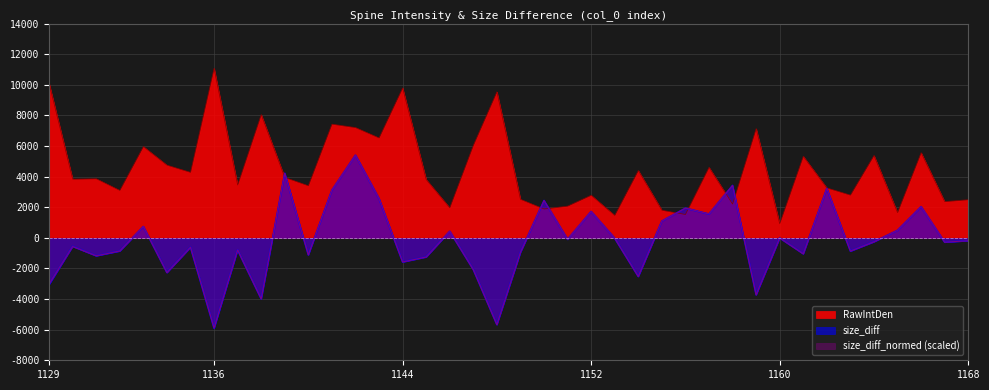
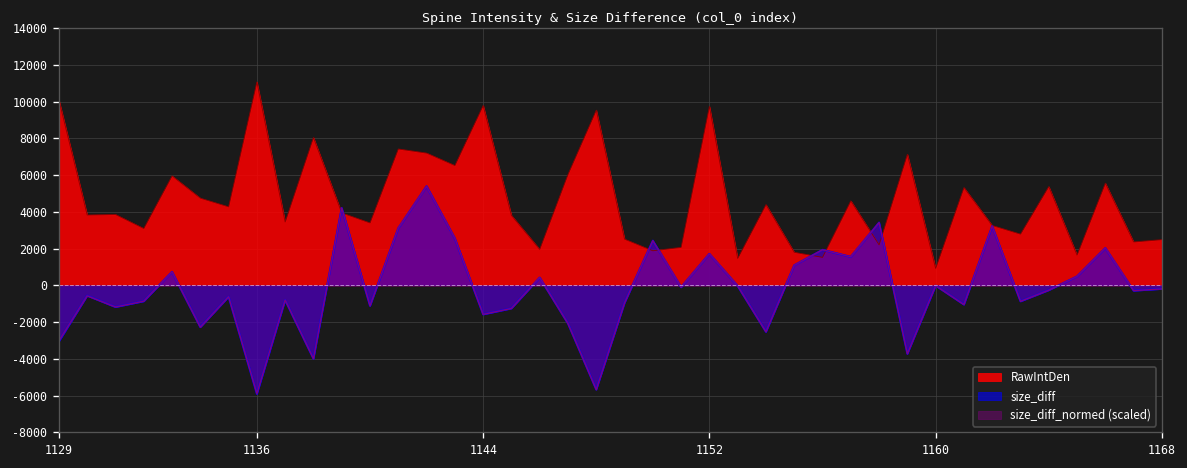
RawIntDen, 1152: 2800 -> 9700
